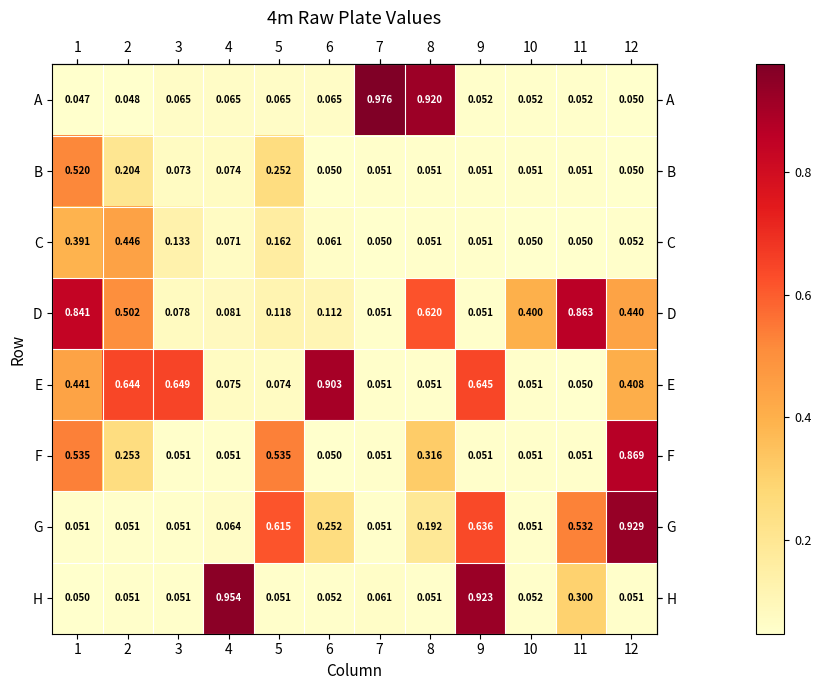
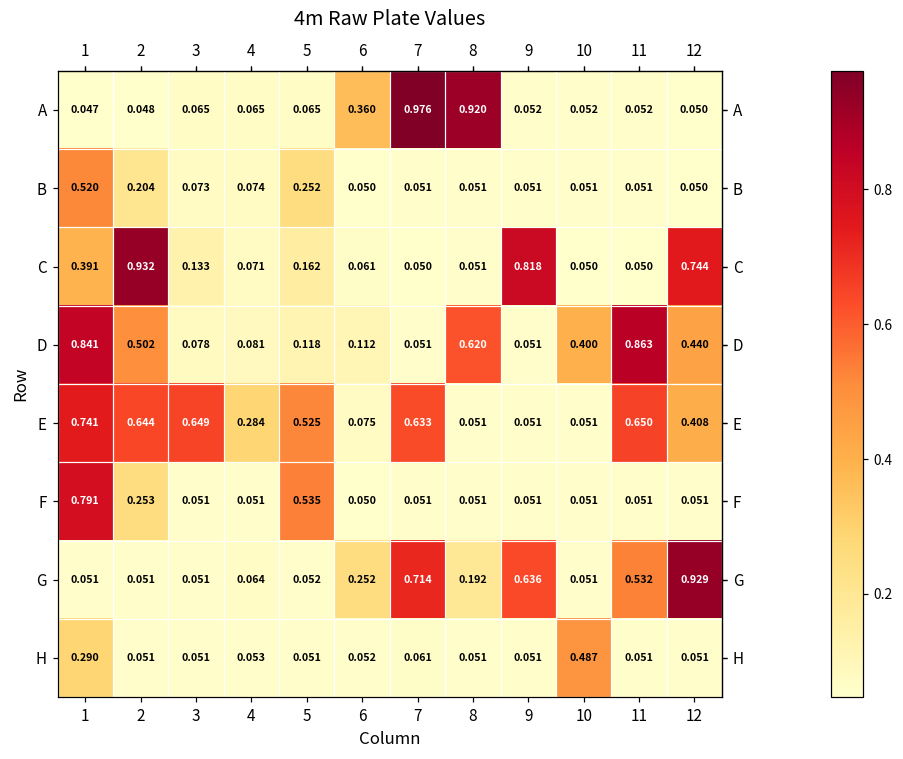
A, 6: 0.065 -> 0.360
C, 2: 0.446 -> 0.932
C, 9: 0.051 -> 0.818
C, 12: 0.052 -> 0.744
E, 1: 0.441 -> 0.741
E, 4: 0.075 -> 0.284
E, 5: 0.074 -> 0.525
E, 6: 0.903 -> 0.075
E, 7: 0.051 -> 0.633
E, 9: 0.645 -> 0.051
E, 11: 0.050 -> 0.650
F, 1: 0.535 -> 0.791
F, 8: 0.316 -> 0.051
F, 12: 0.869 -> 0.051
G, 5: 0.615 -> 0.052
G, 7: 0.051 -> 0.714
H, 1: 0.050 -> 0.290
H, 4: 0.954 -> 0.053
H, 9: 0.923 -> 0.051
H, 10: 0.052 -> 0.487
H, 11: 0.300 -> 0.051
